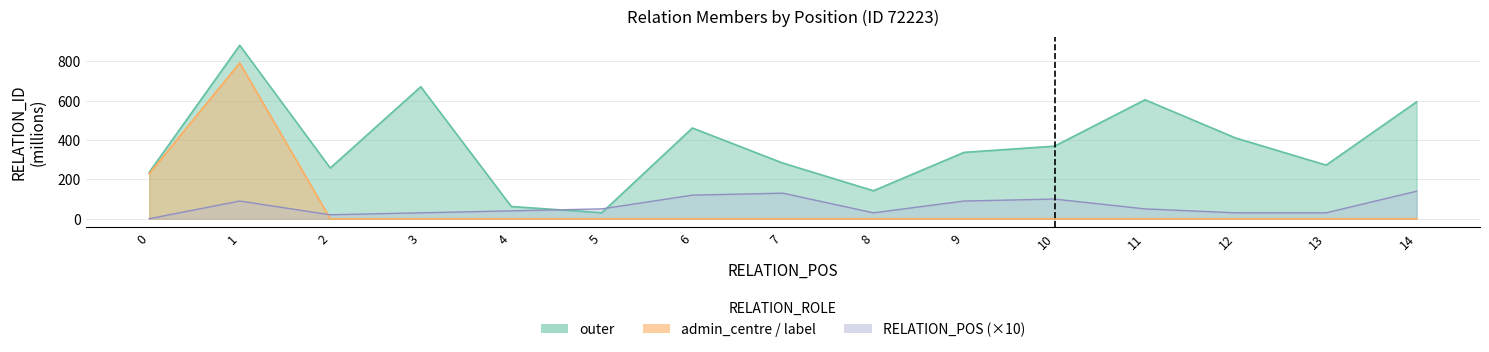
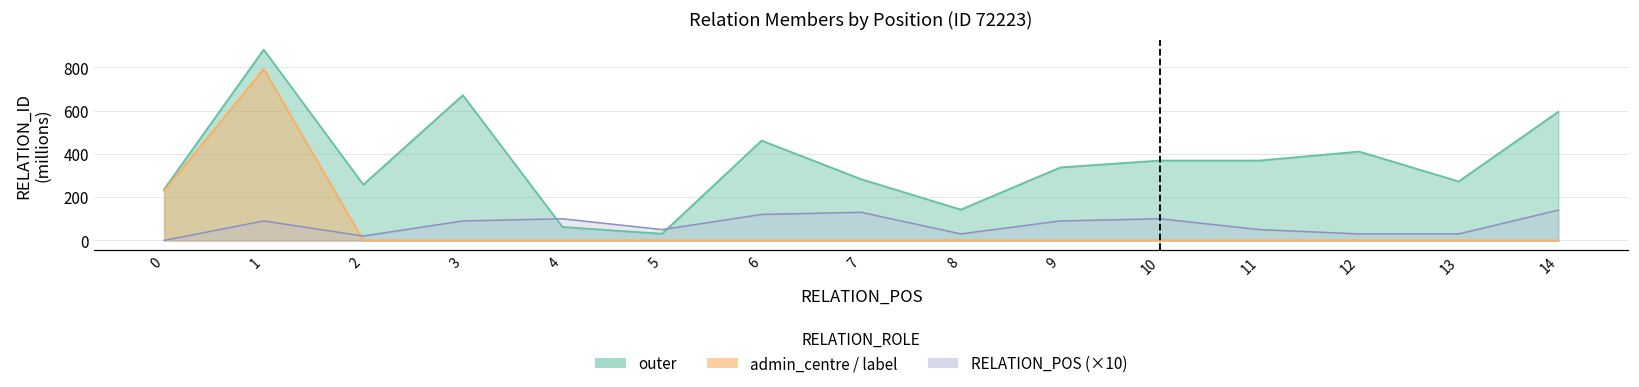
RELATION_POS (×10), 3: 30 -> 90
RELATION_POS (×10), 4: 40 -> 100
outer, 11: 610 -> 370
